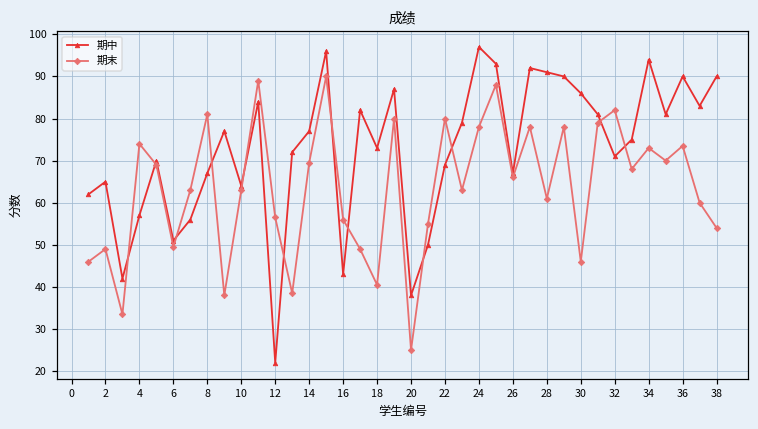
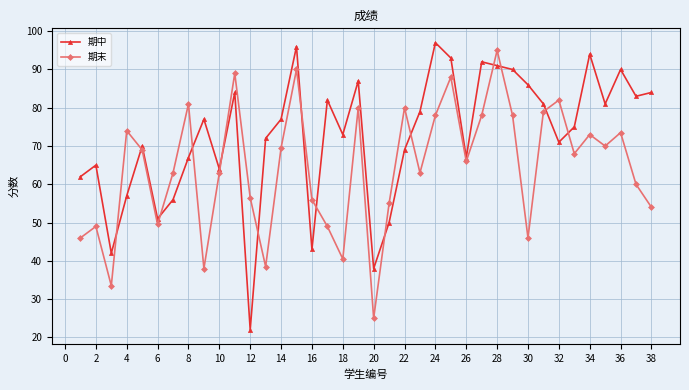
期末, 28: 61 -> 95
期中, 38: 90 -> 84
